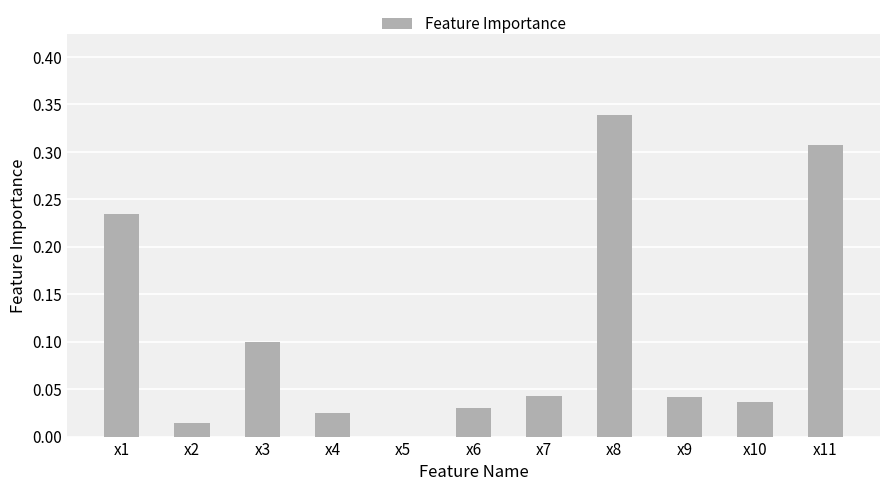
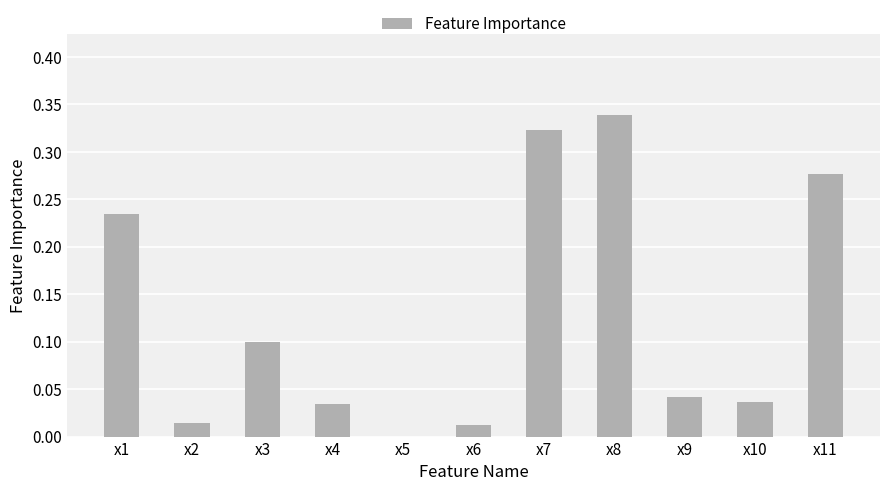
x4: 0.025 -> 0.034
x6: 0.03 -> 0.01
x7: 0.04 -> 0.32
x11: 0.31 -> 0.28
